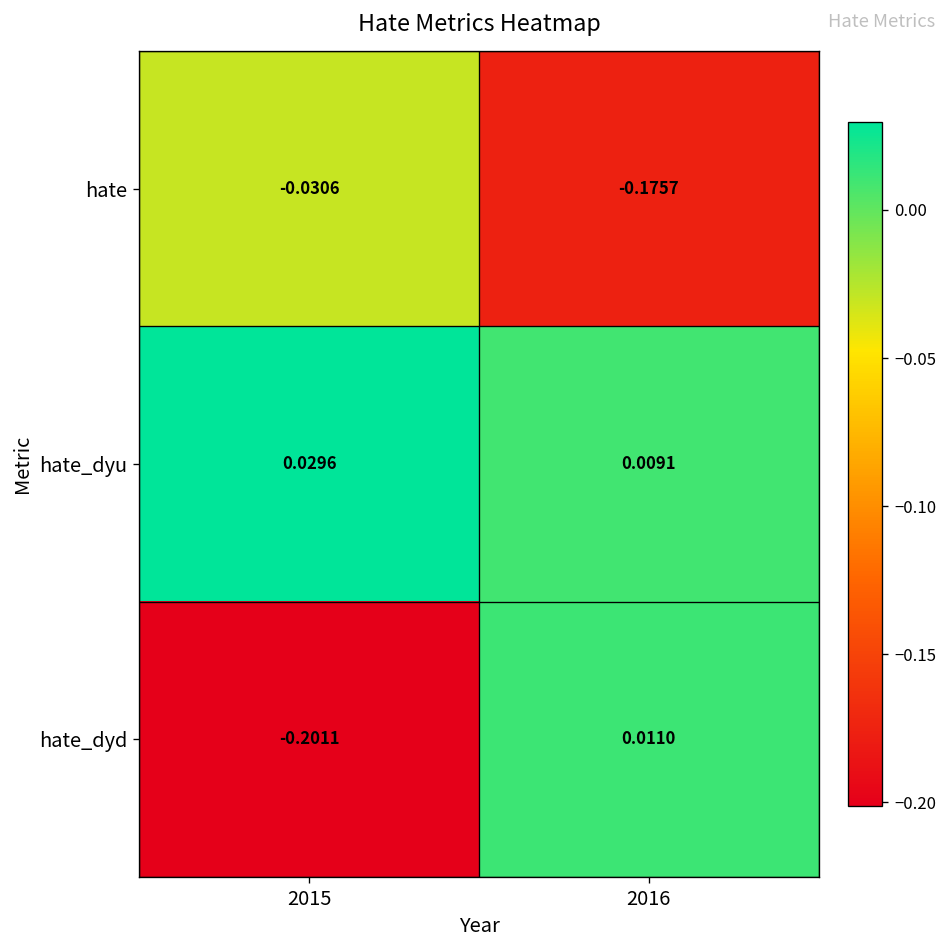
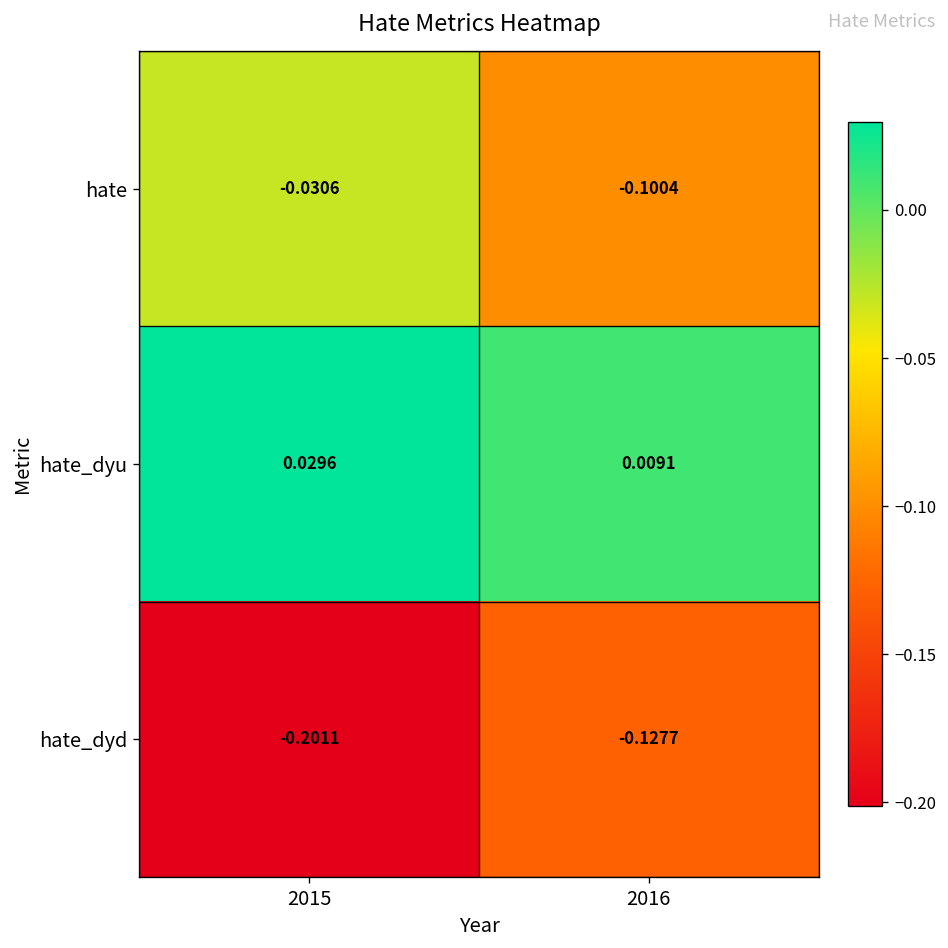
hate, 2016: -0.1757 -> -0.1004
hate_dyd, 2016: 0.0110 -> -0.1277
